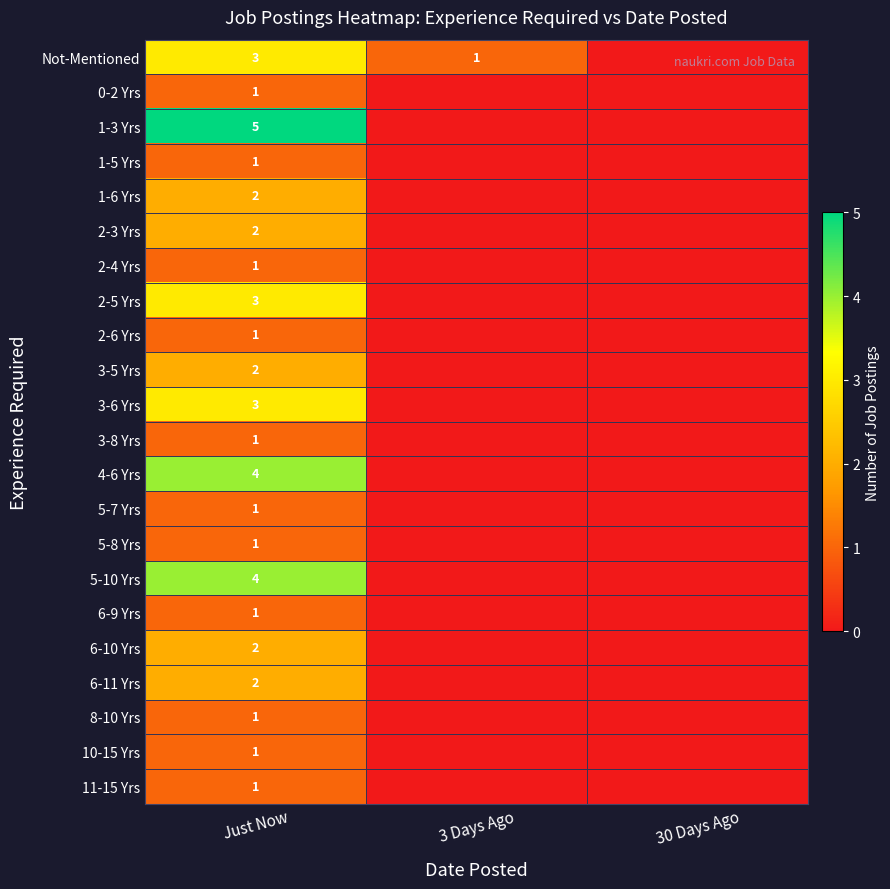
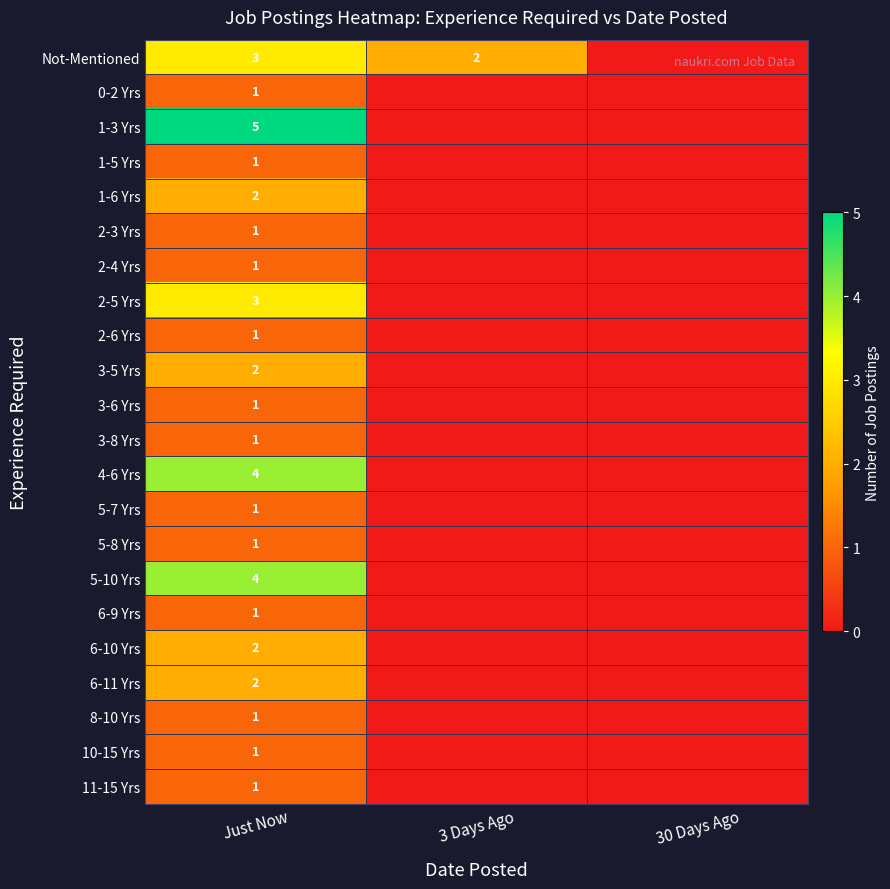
Not-Mentioned, 3 Days Ago: 1 -> 2
2-3 Yrs, Just Now: 2 -> 1
3-6 Yrs, Just Now: 3 -> 1
